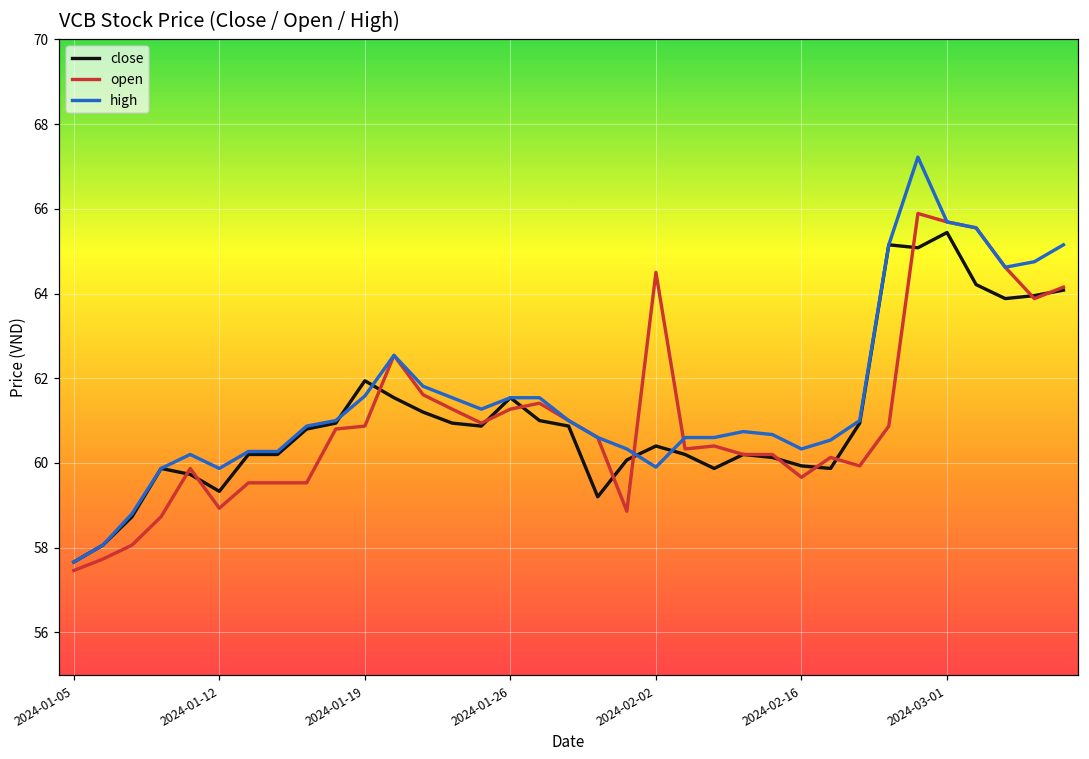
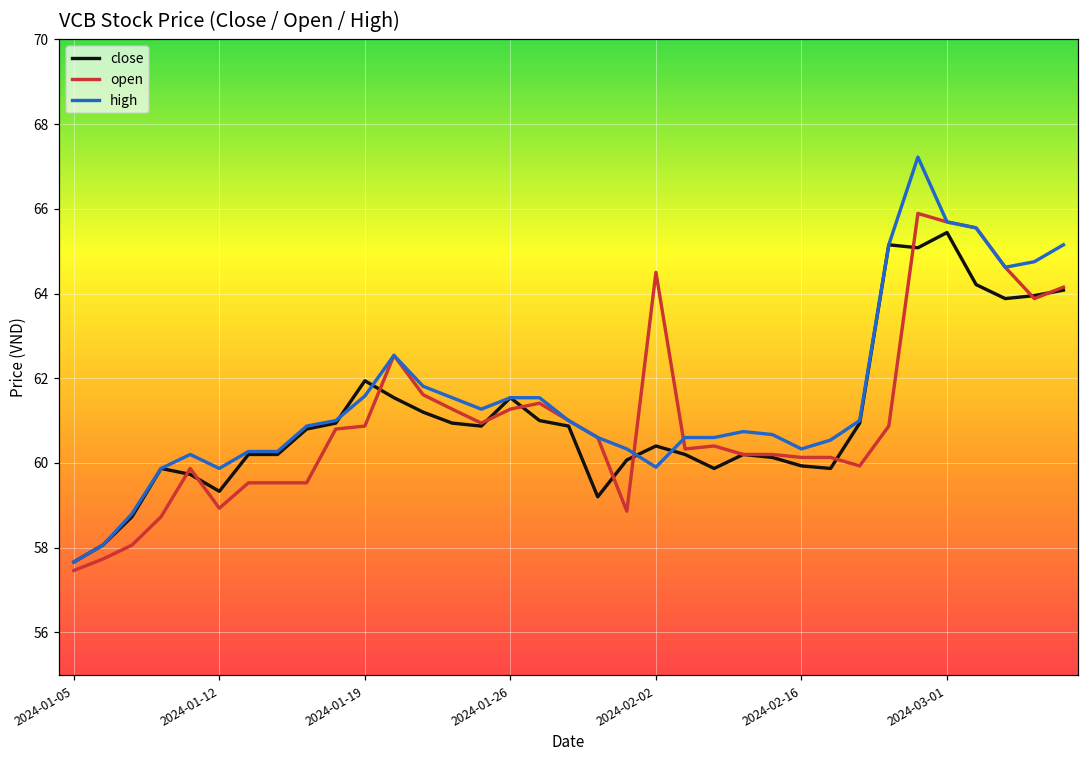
open, 2024-02-16: 59.7 -> 60.1
